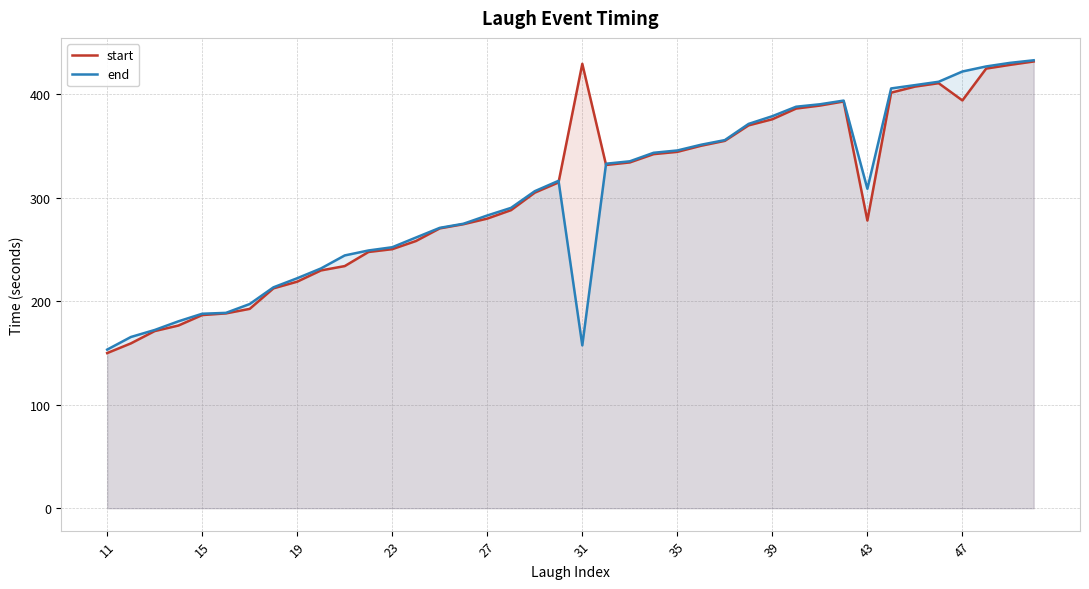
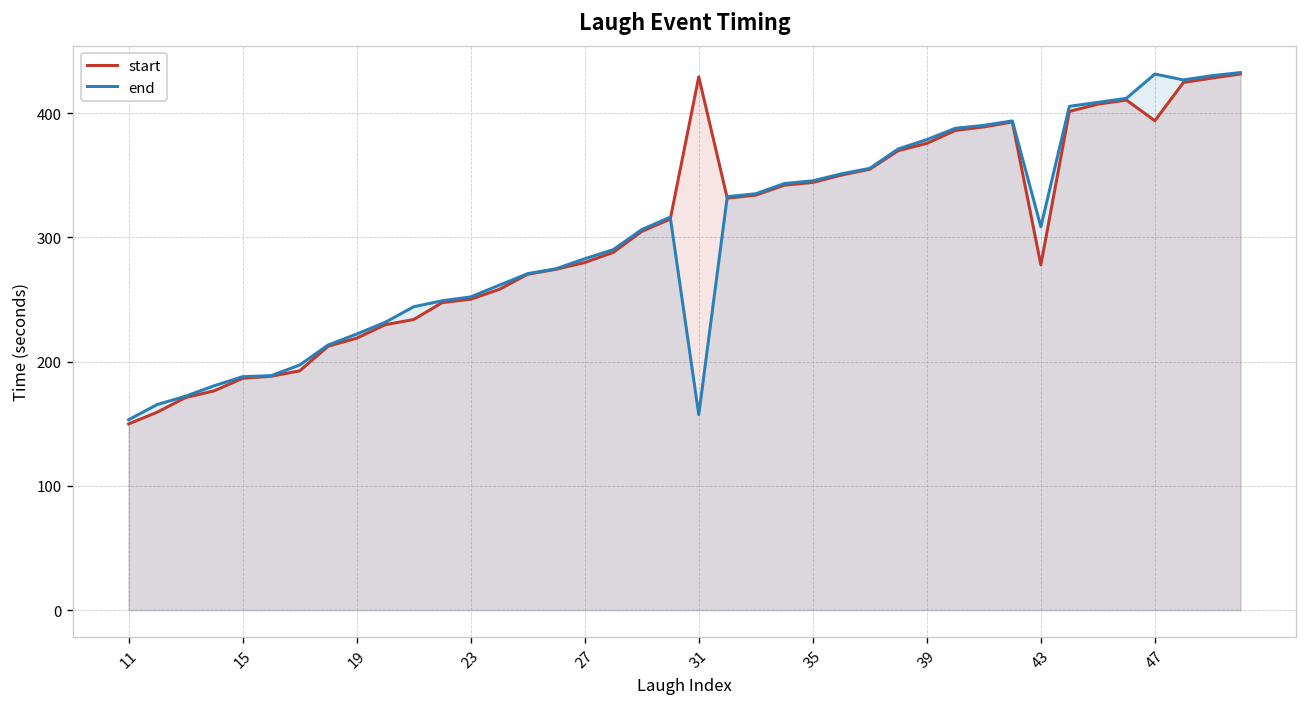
end, 47: 422 -> 431
